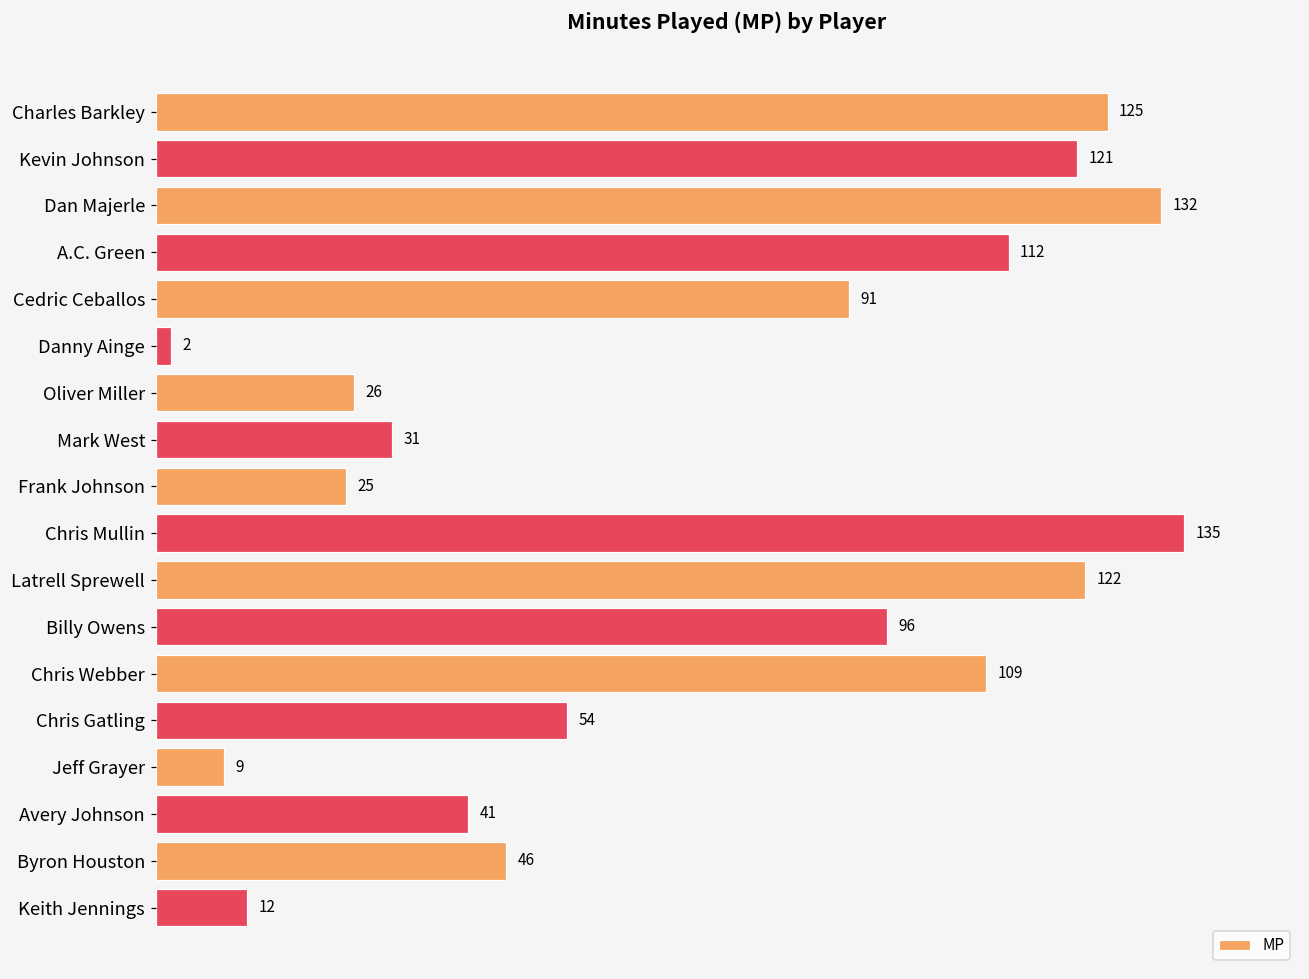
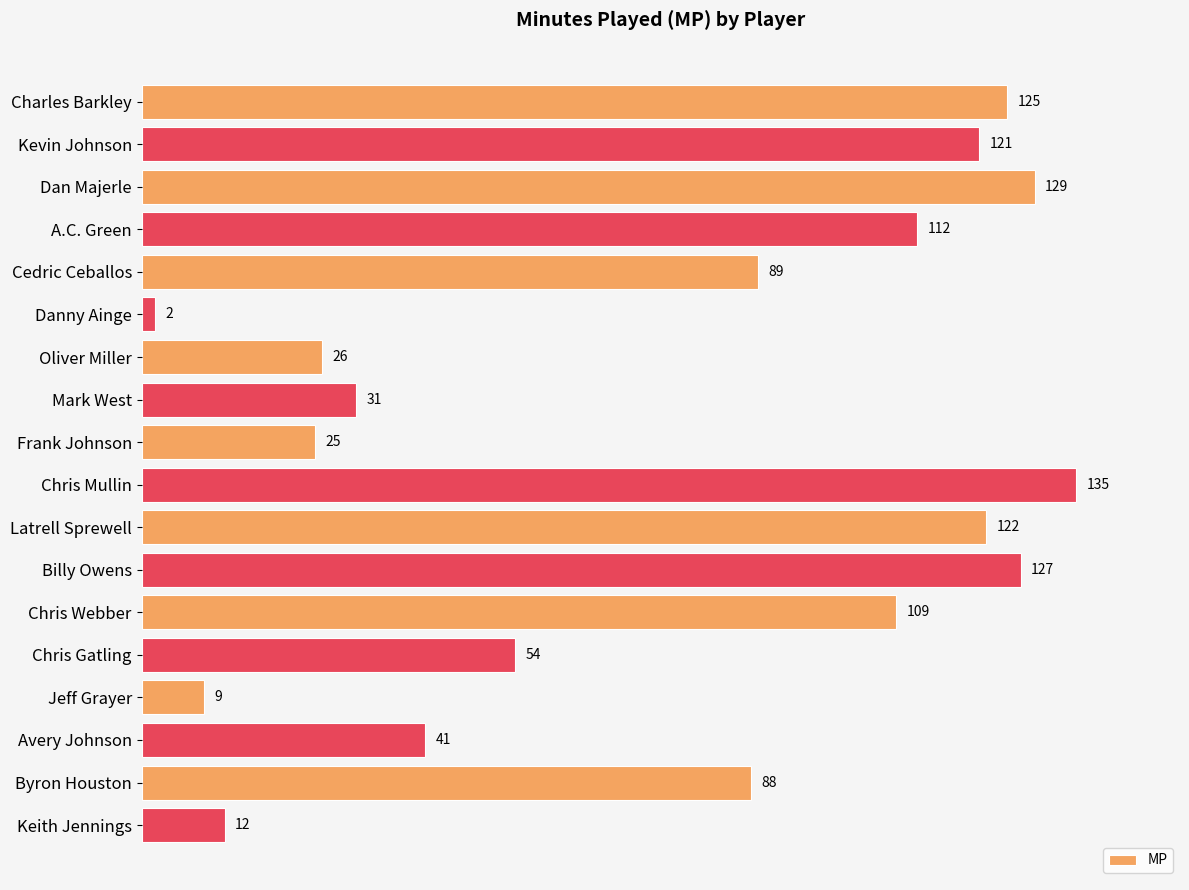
Dan Majerle: 132 -> 129
Cedric Ceballos: 91 -> 89
Billy Owens: 96 -> 127
Byron Houston: 46 -> 88
